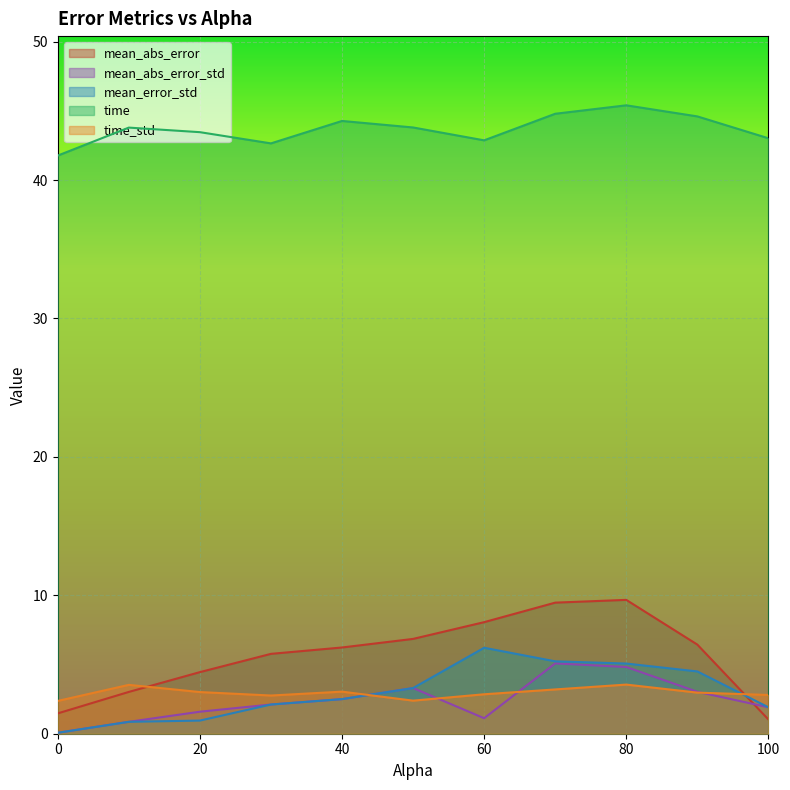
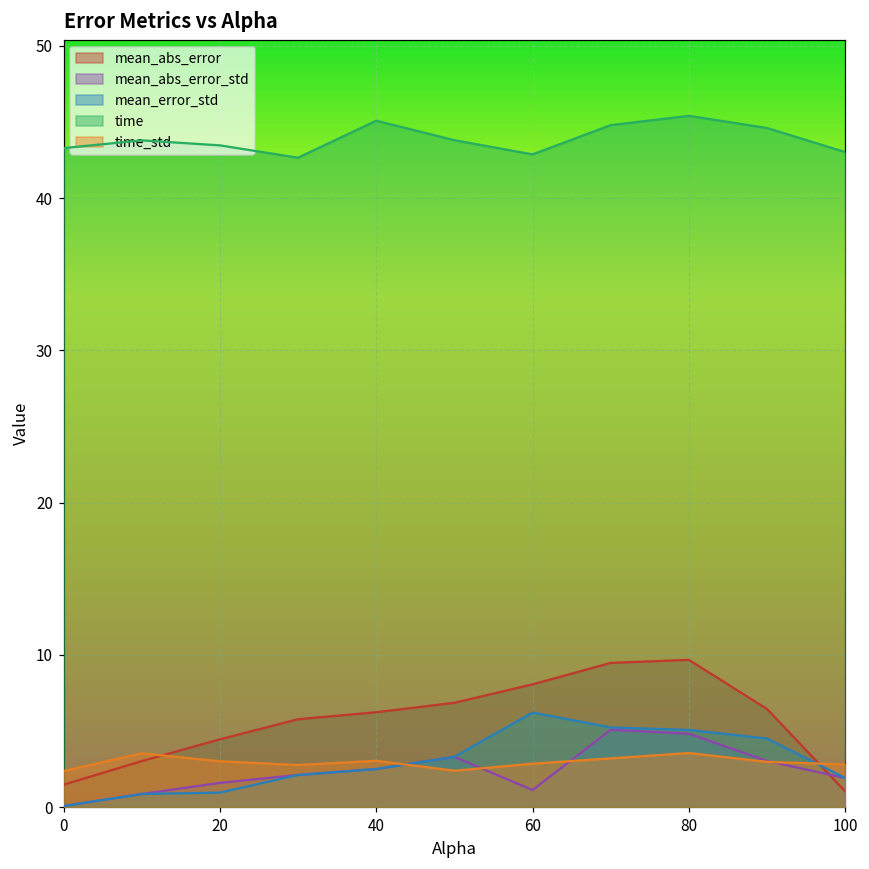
time, 0: 41.8 -> 43.3
time, 40: 44.3 -> 45.1
